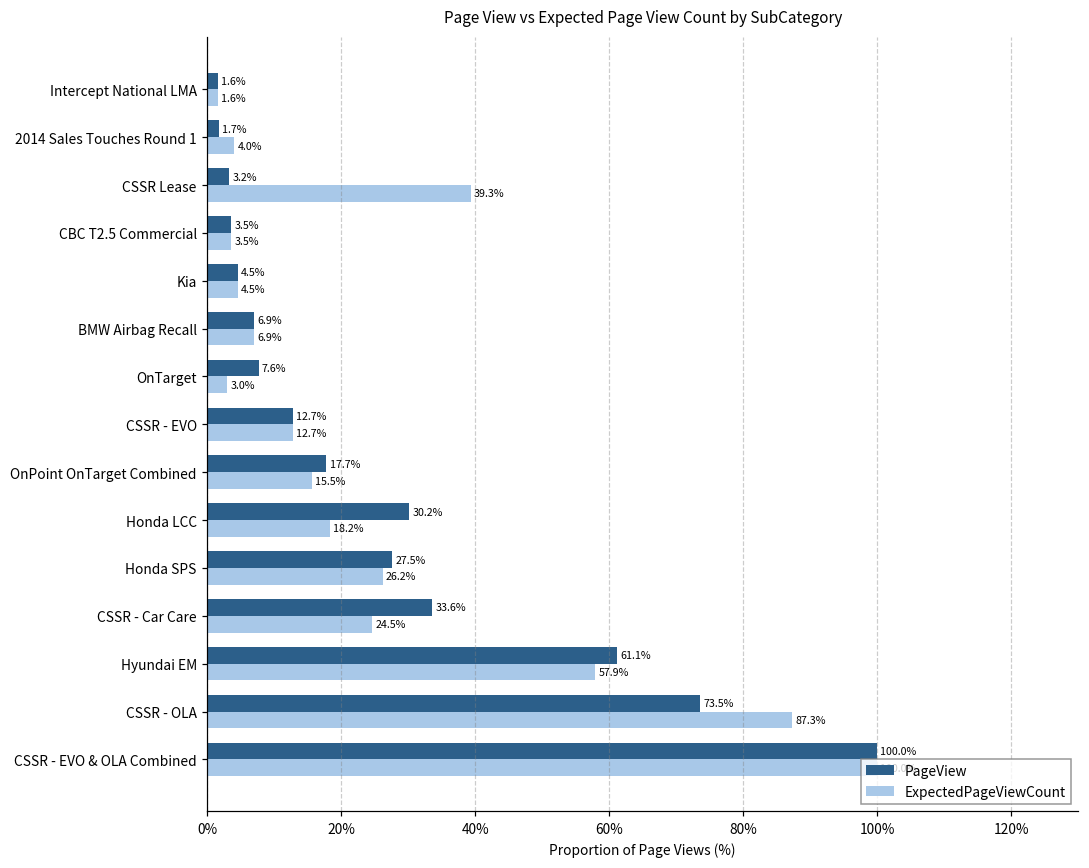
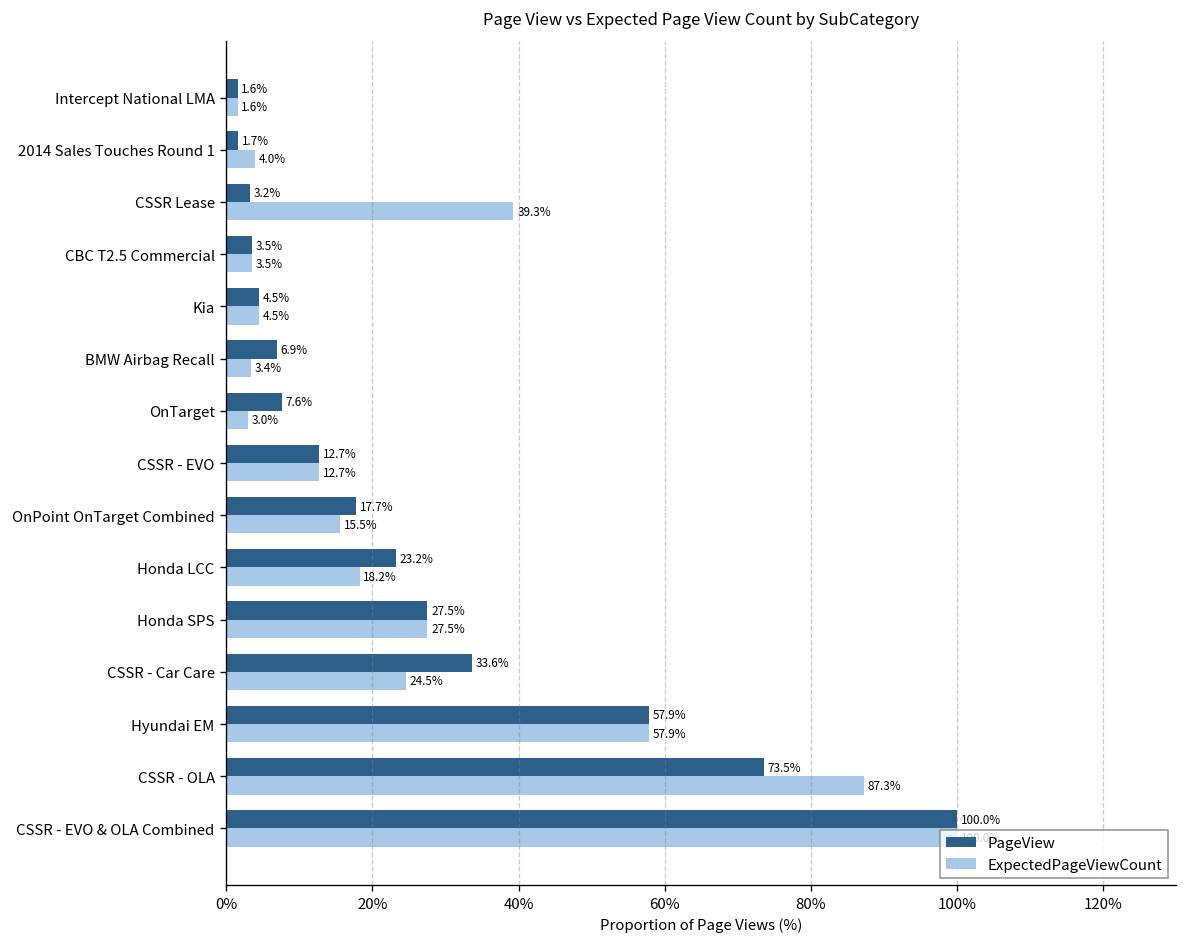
ExpectedPageViewCount, BMW Airbag Recall: 6.9% -> 3.4%
PageView, Honda LCC: 30.2% -> 23.2%
ExpectedPageViewCount, Honda SPS: 26.2% -> 27.5%
PageView, Hyundai EM: 61.1% -> 57.9%
